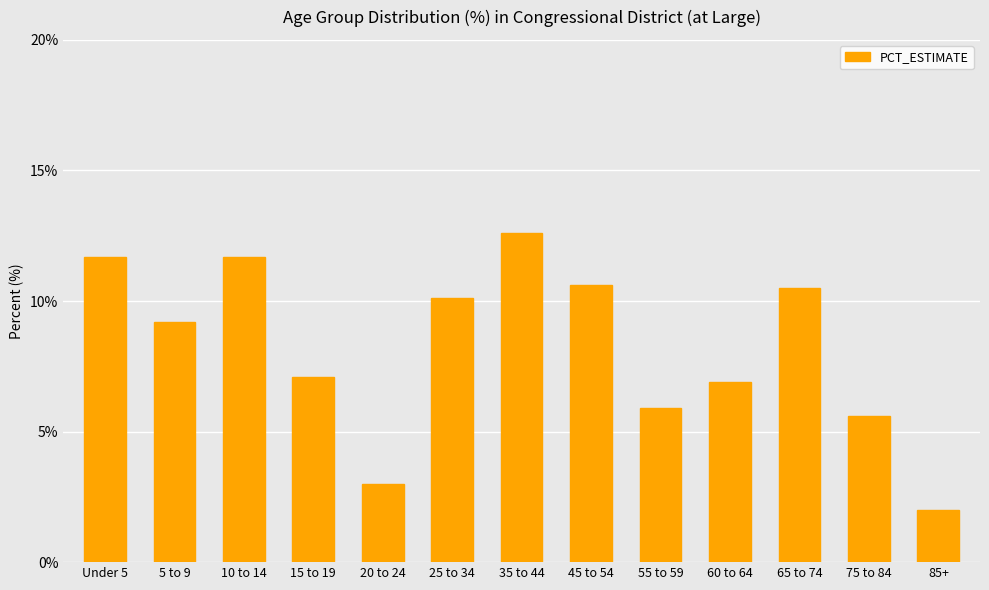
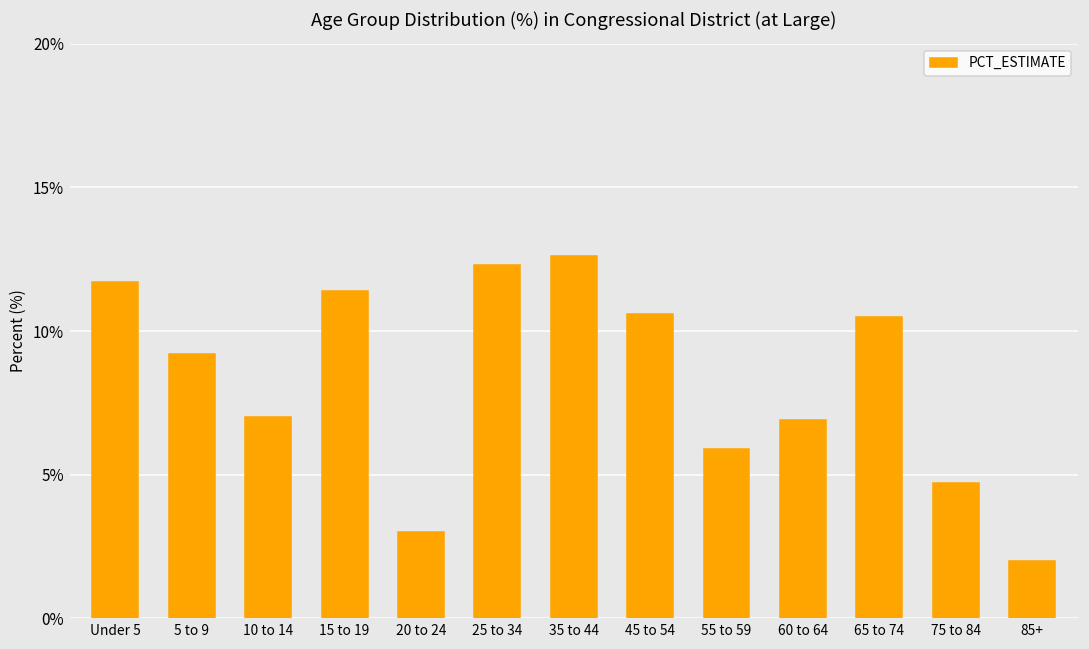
10 to 14: 11.7% -> 7.0%
15 to 19: 7.1% -> 11.4%
25 to 34: 10.1% -> 12.3%
75 to 84: 5.6% -> 4.7%
